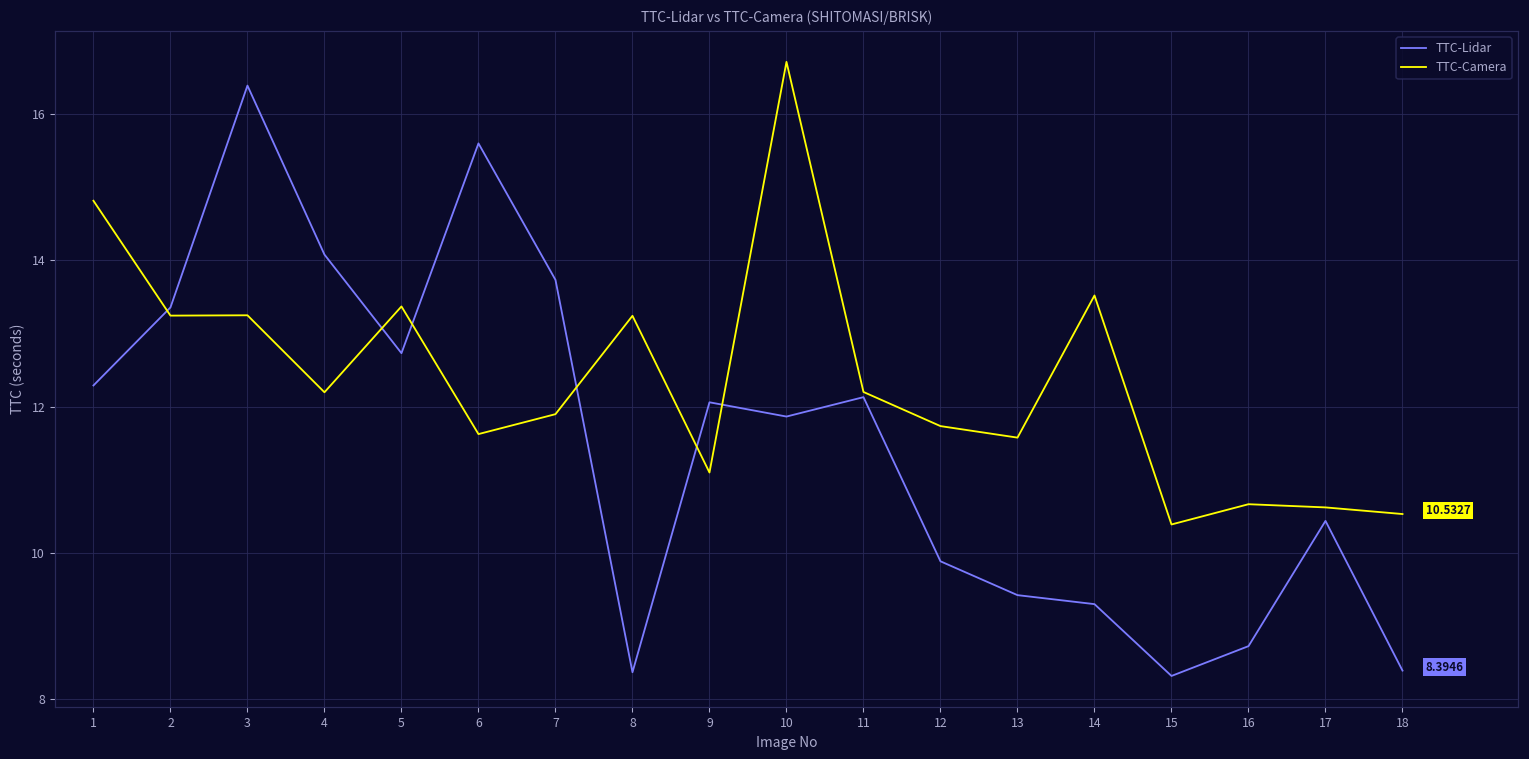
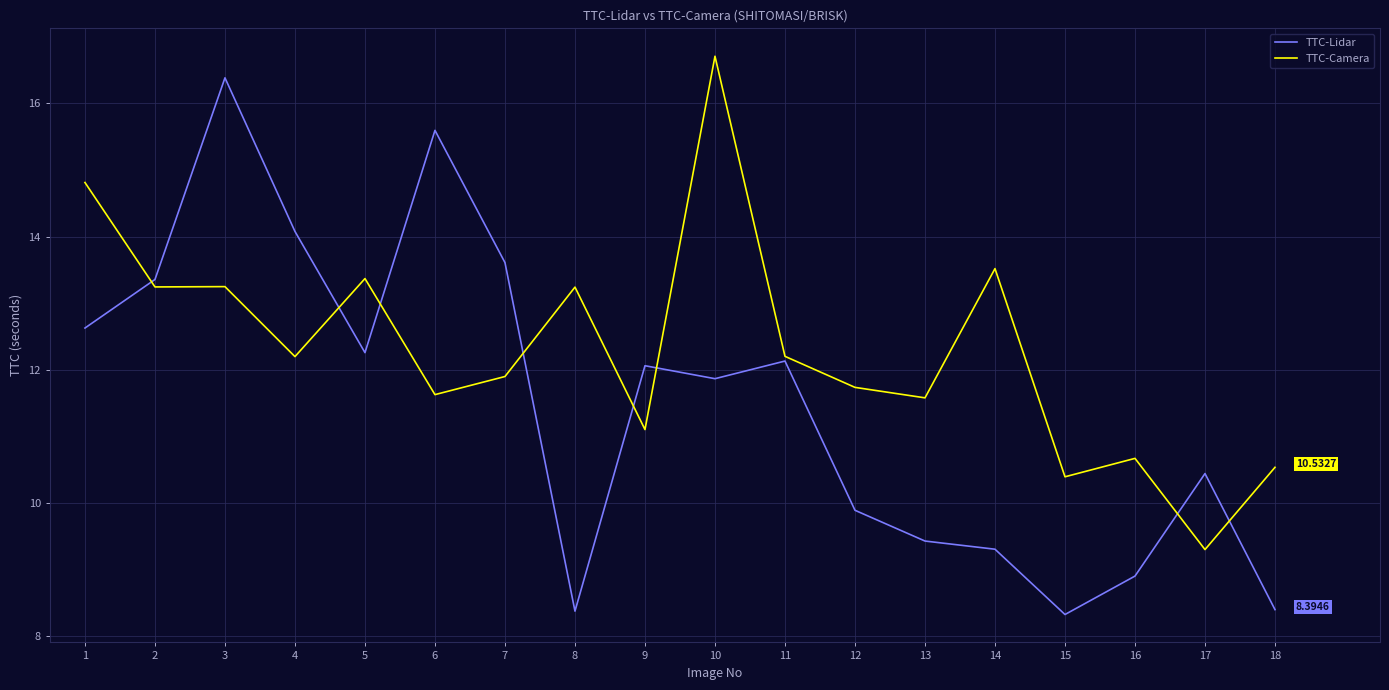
TTC-Lidar, 1: 12.3 -> 12.6
TTC-Lidar, 5: 12.7 -> 12.3
TTC-Lidar, 7: 13.7 -> 13.6
TTC-Lidar, 16: 8.7 -> 8.9
TTC-Camera, 17: 10.6 -> 9.3
